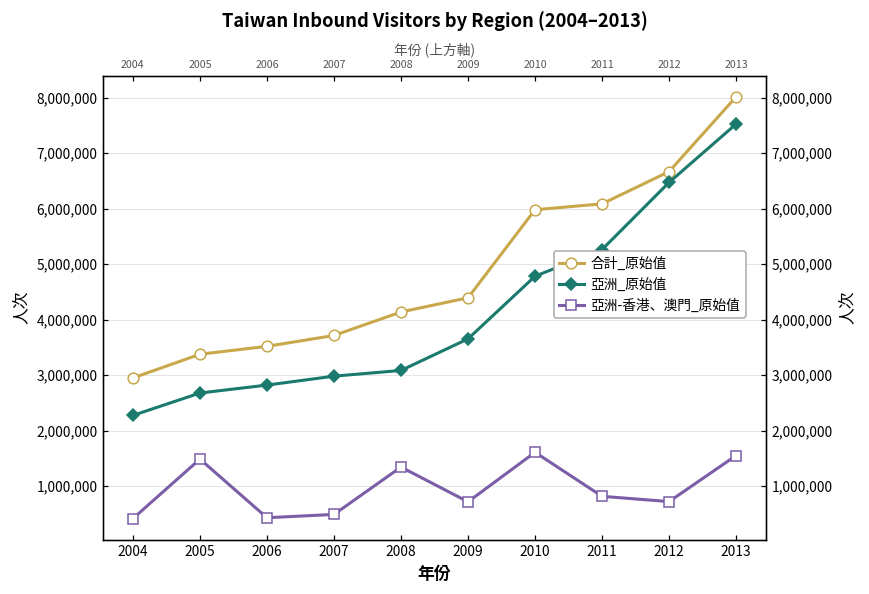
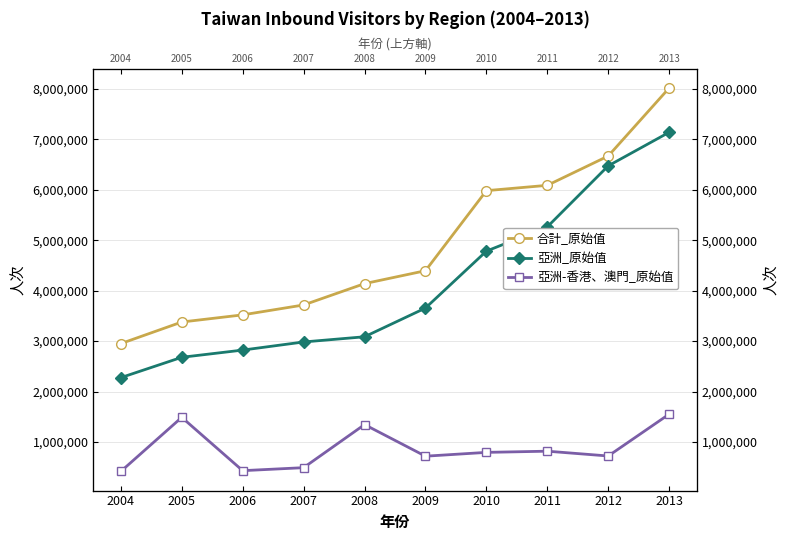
亞洲-香港、澳門_原始值, 2010: 1,600,000 -> 800,000
亞洲_原始值, 2013: 7,500,000 -> 7,100,000
